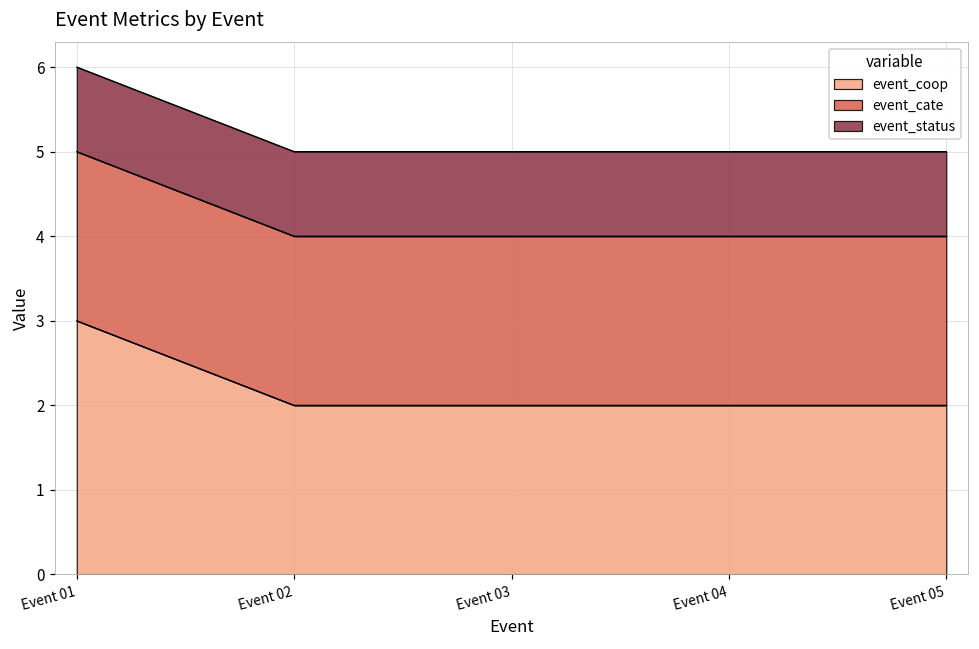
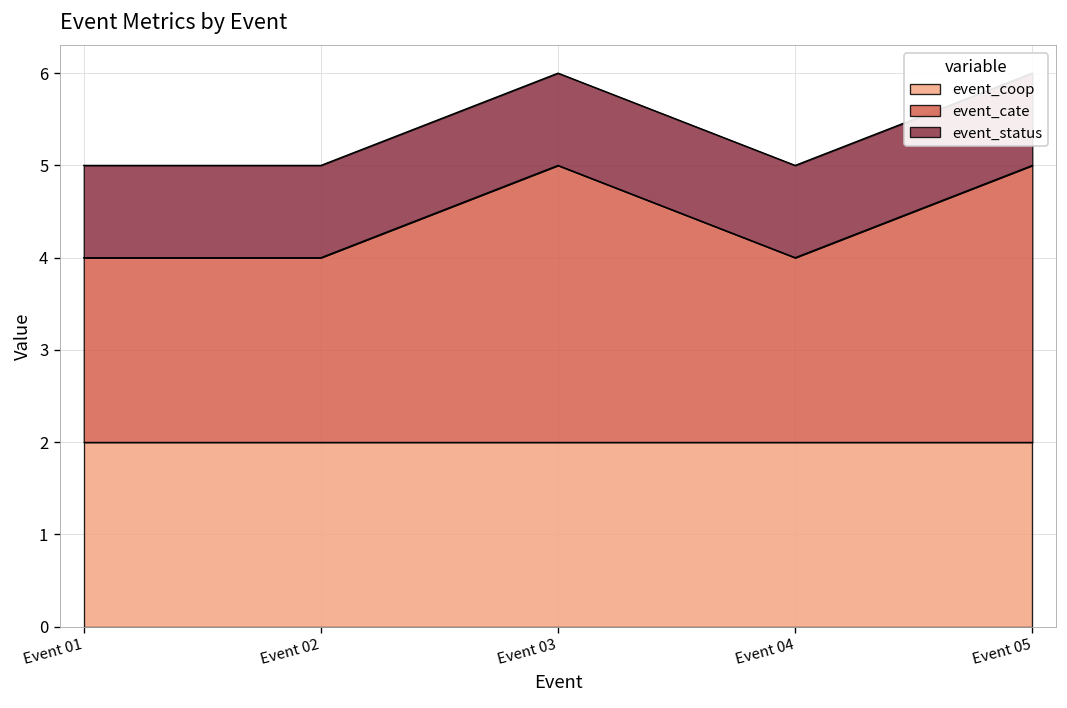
event_coop, Event 01: 3 -> 2
event_cate, Event 03: 2 -> 3
event_cate, Event 05: 2 -> 3
